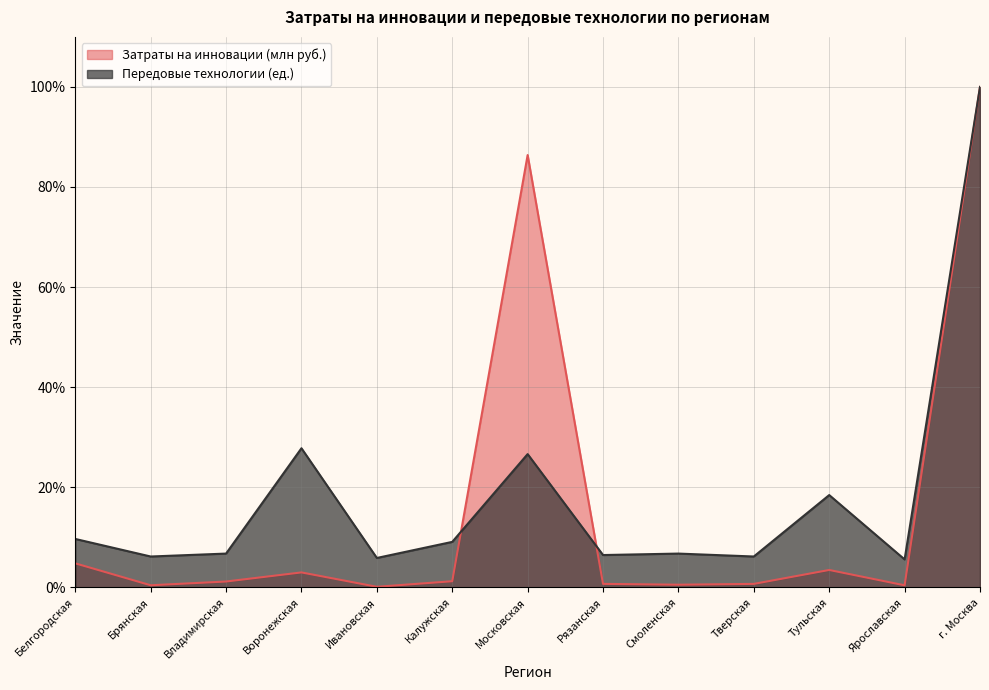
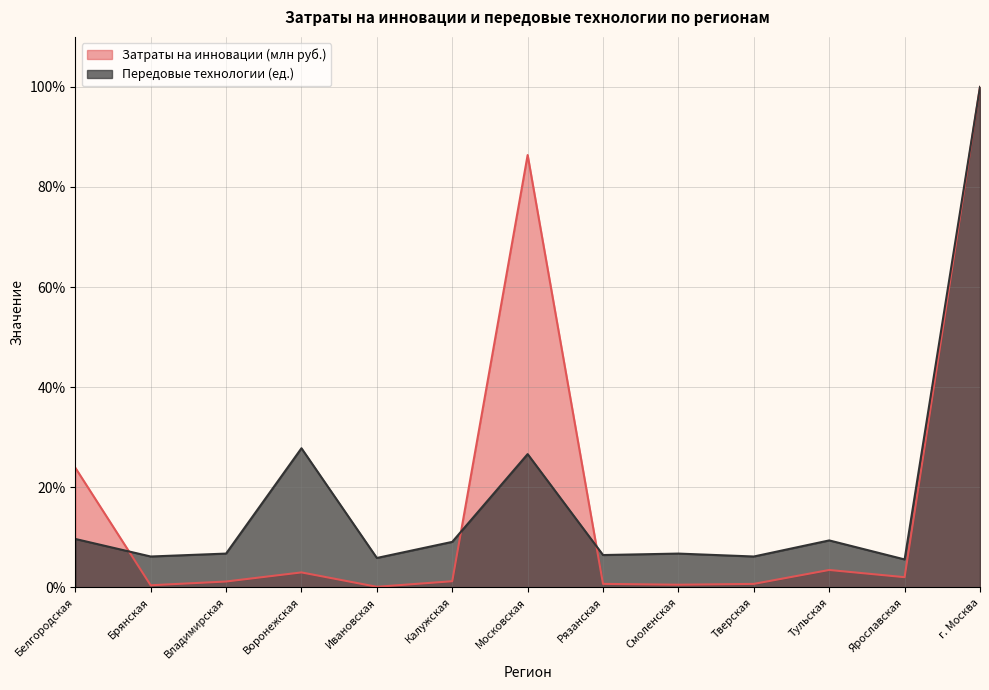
Затраты на инновации (млн руб.), Белгородская: 5% -> 24%
Передовые технологии (ед.), Тульская: 18% -> 9%
Затраты на инновации (млн руб.), Ярославская: 0% -> 2%
